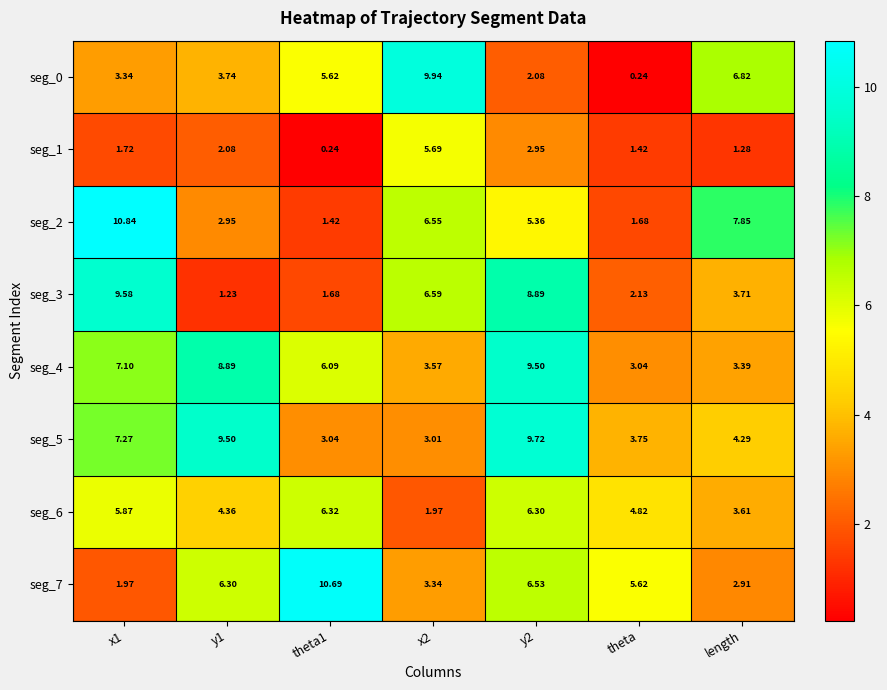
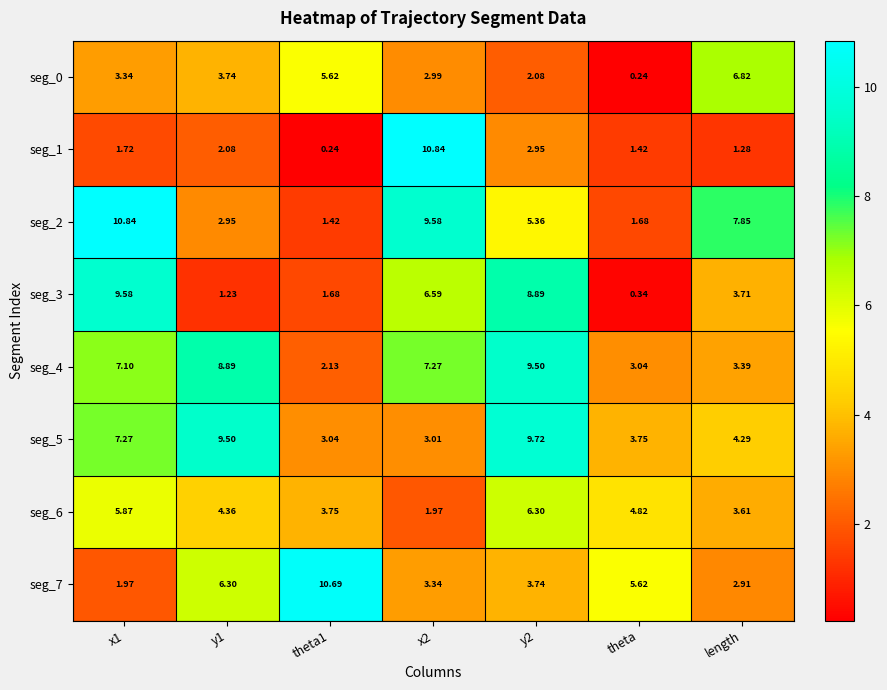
seg_0, x2: 9.94 -> 2.99
seg_1, x2: 5.69 -> 10.84
seg_2, x2: 6.55 -> 9.58
seg_3, theta: 2.13 -> 0.34
seg_4, theta1: 6.09 -> 2.13
seg_4, x2: 3.57 -> 7.27
seg_6, theta1: 6.32 -> 3.75
seg_7, y2: 6.53 -> 3.74
